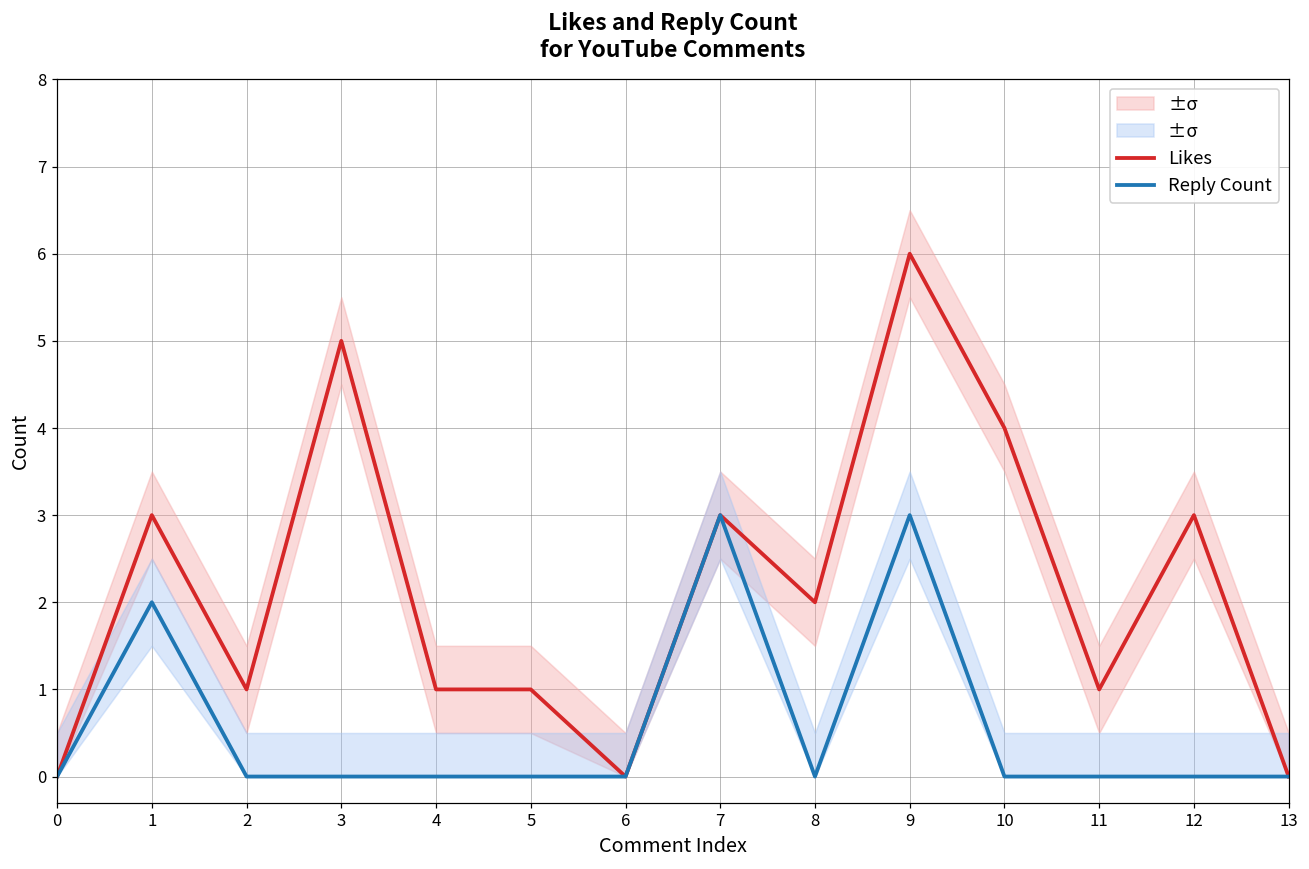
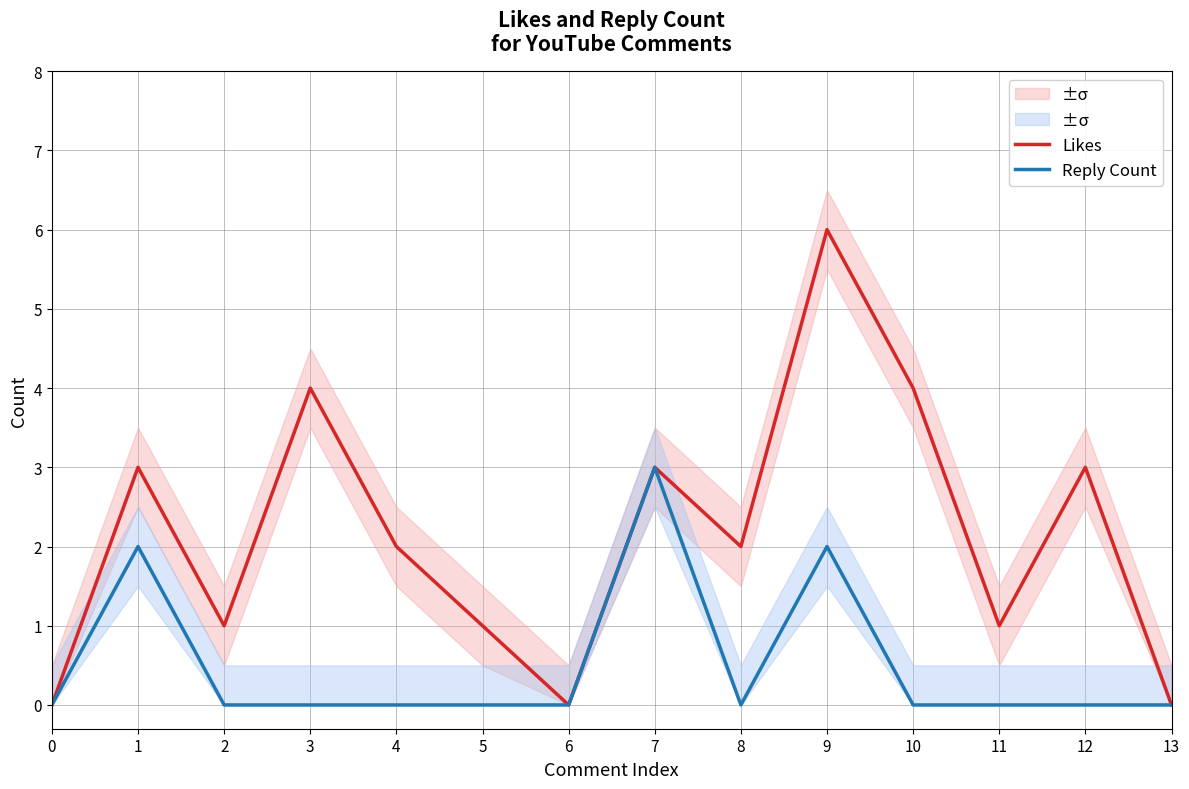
Likes, 3: 5 -> 4
Likes, 4: 1 -> 2
Reply Count, 9: 3 -> 2
